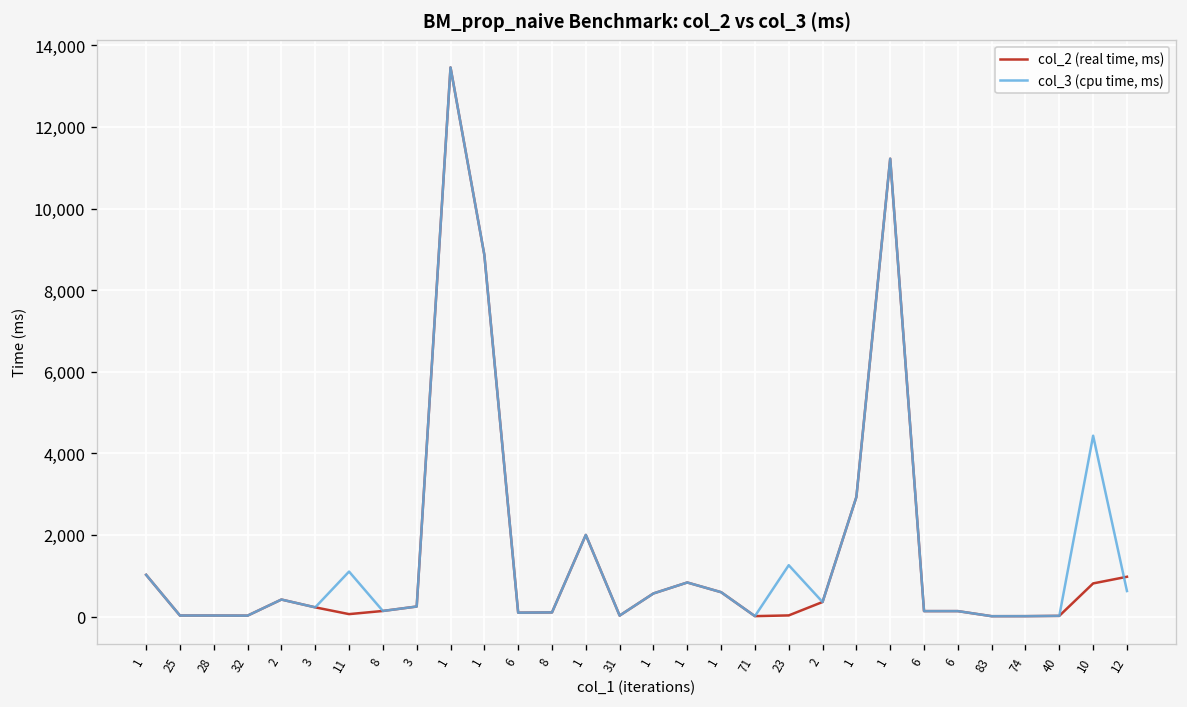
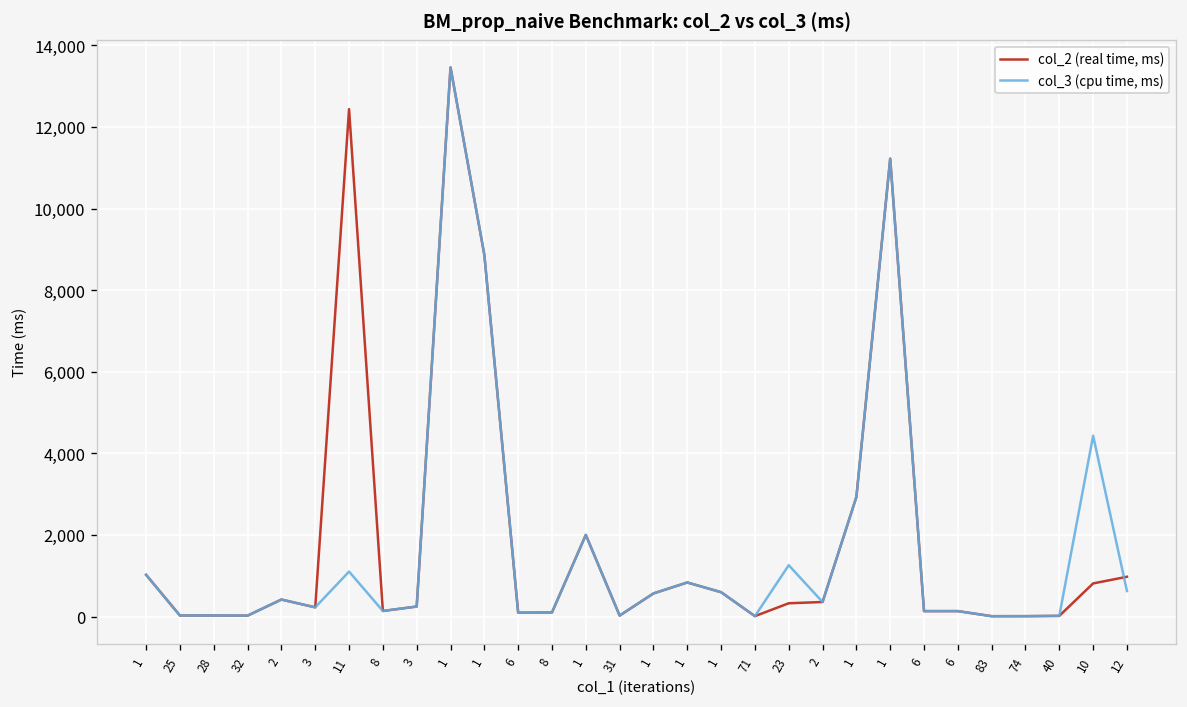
col_2 (real time, ms), 11: 100 -> 12,400
col_2 (real time, ms), 23: 0 -> 300
